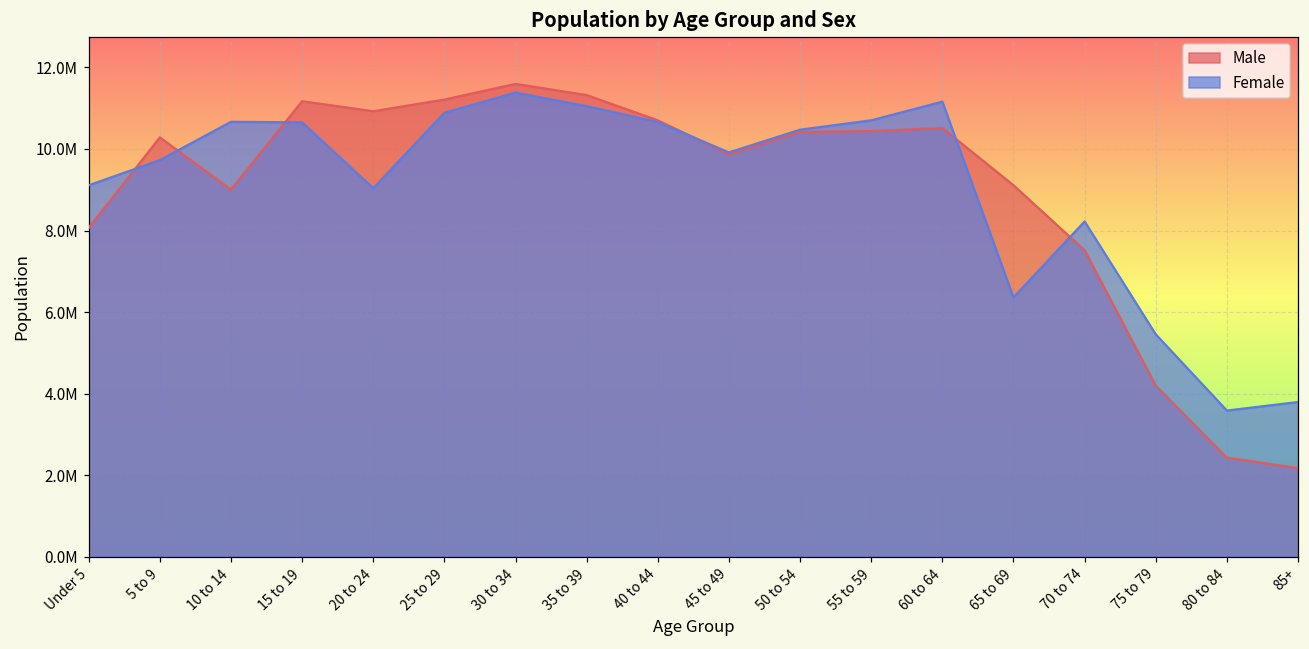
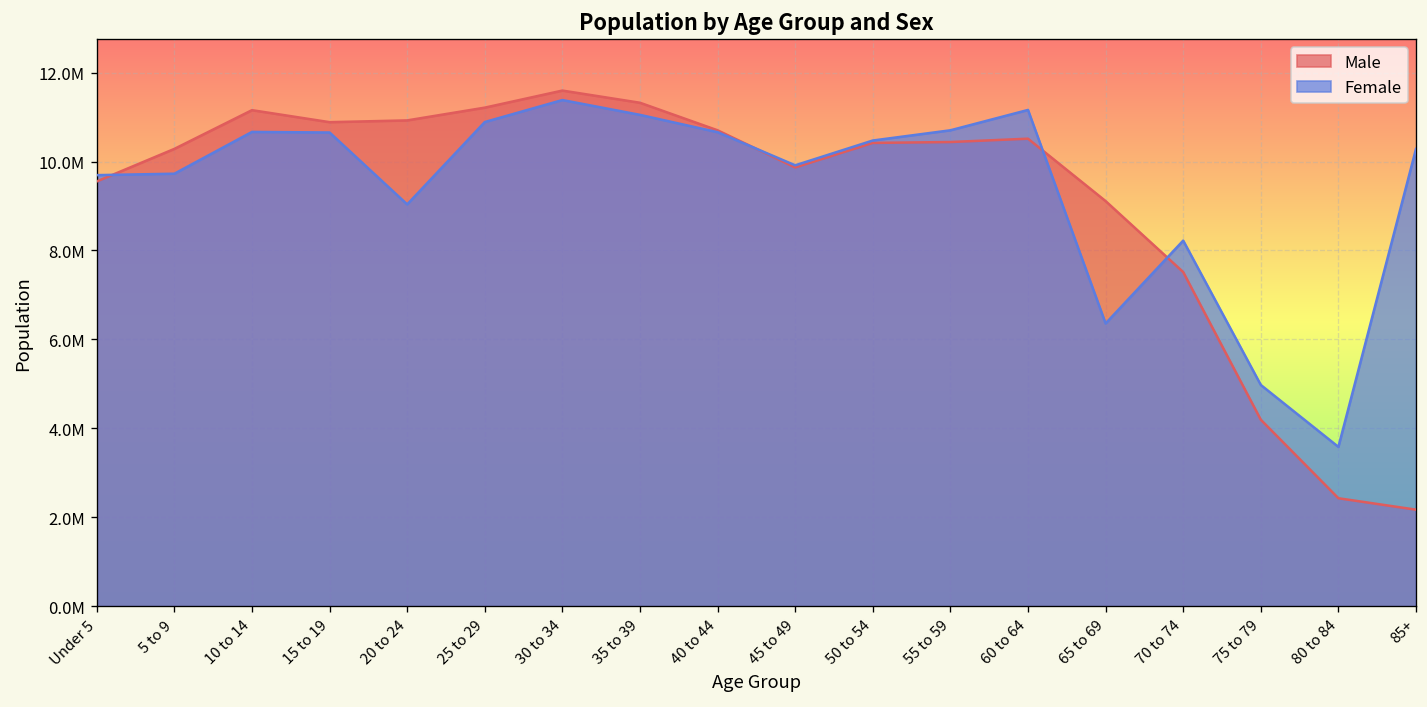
Male, Under 5: 8100000 -> 9600000
Female, Under 5: 9100000 -> 9700000
Male, 10 to 14: 9000000 -> 11200000
Male, 15 to 19: 11200000 -> 10900000
Female, 75 to 79: 5500000 -> 5000000
Female, 85+: 3800000 -> 10300000
